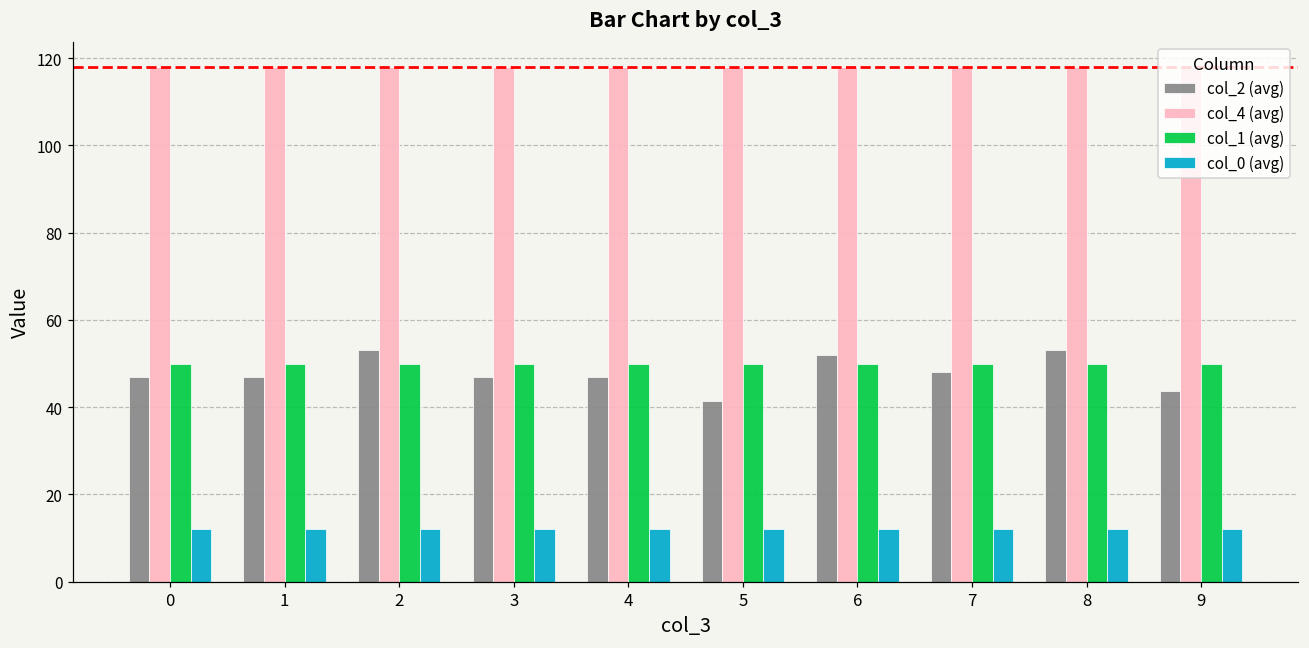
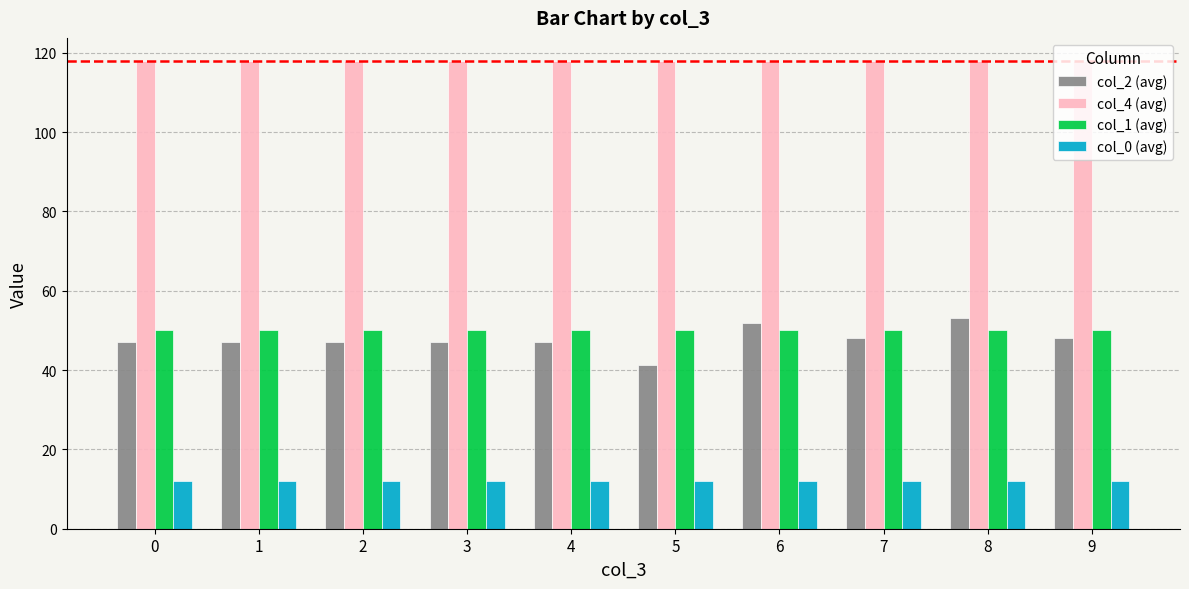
col_2 (avg), 2: 53 -> 47
col_2 (avg), 9: 44 -> 48
